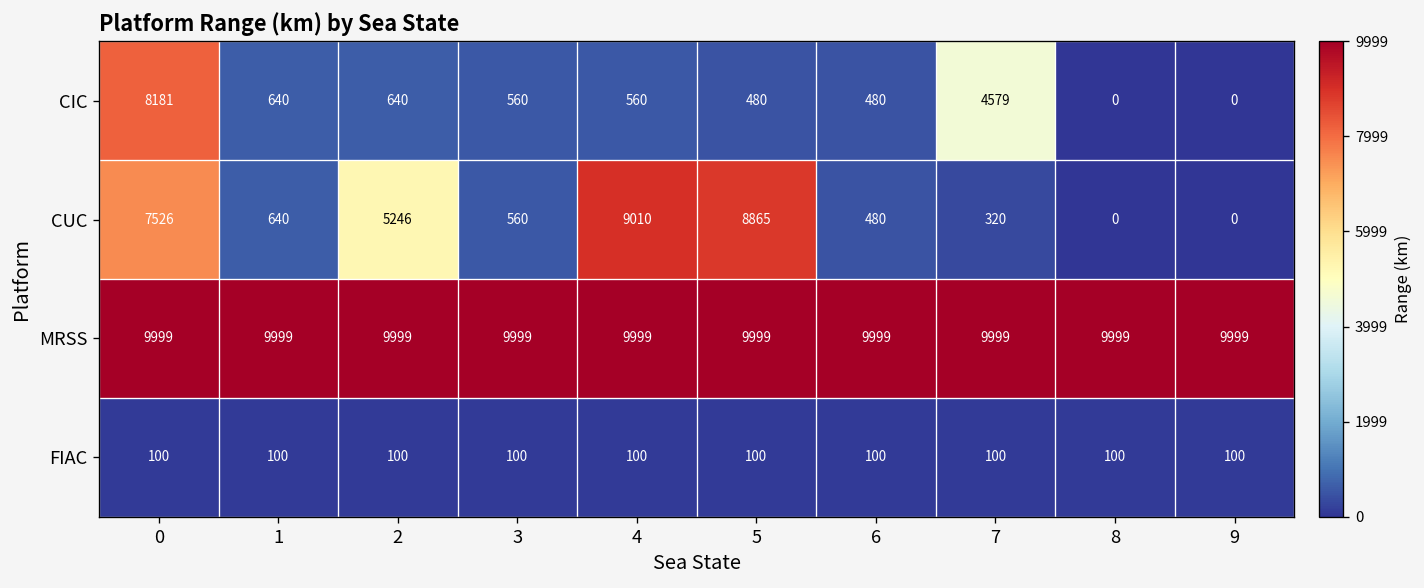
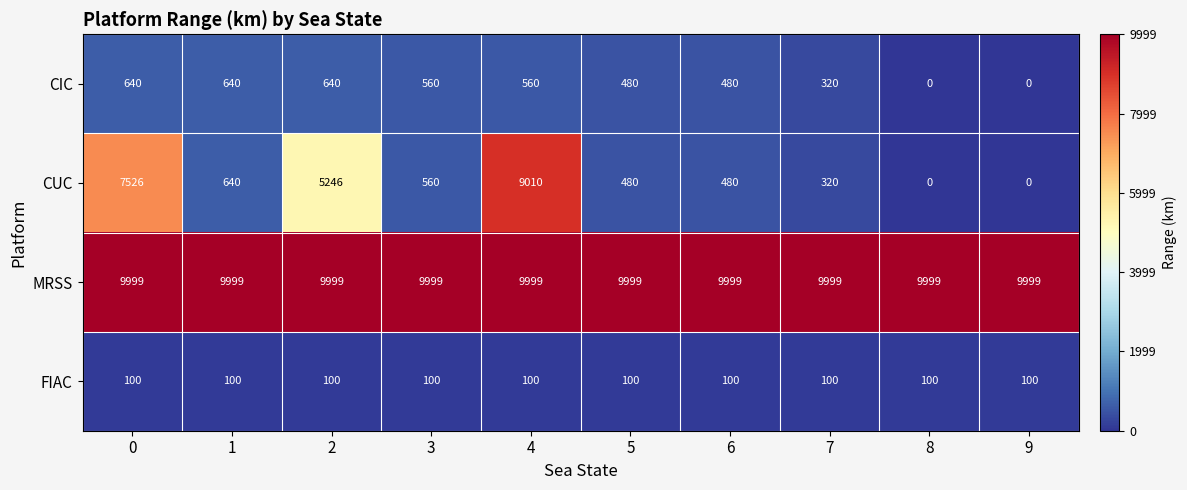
CIC, 0: 8181 -> 640
CIC, 7: 4579 -> 320
CUC, 5: 8865 -> 480
